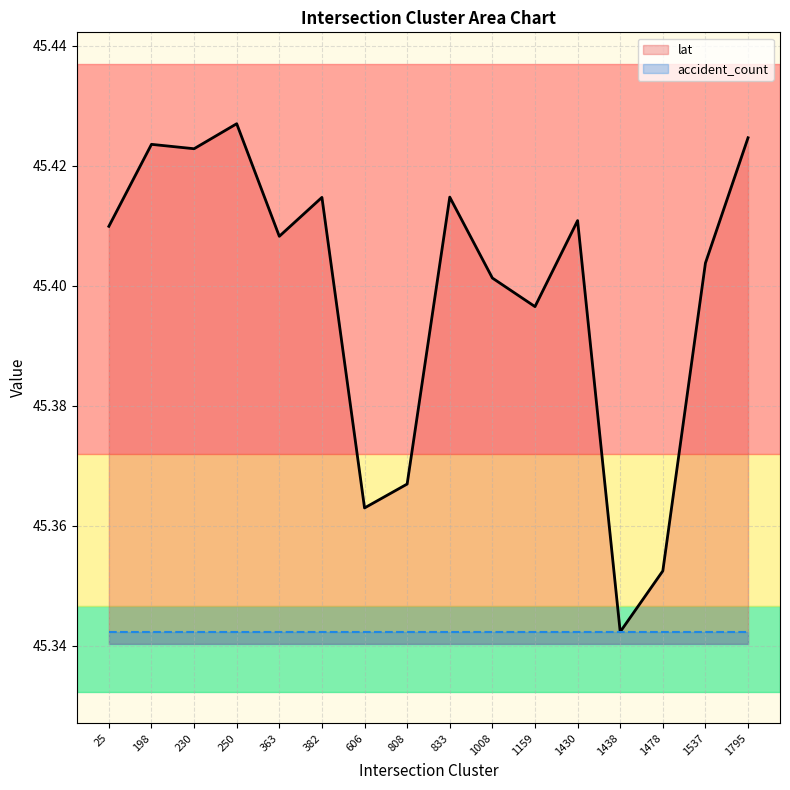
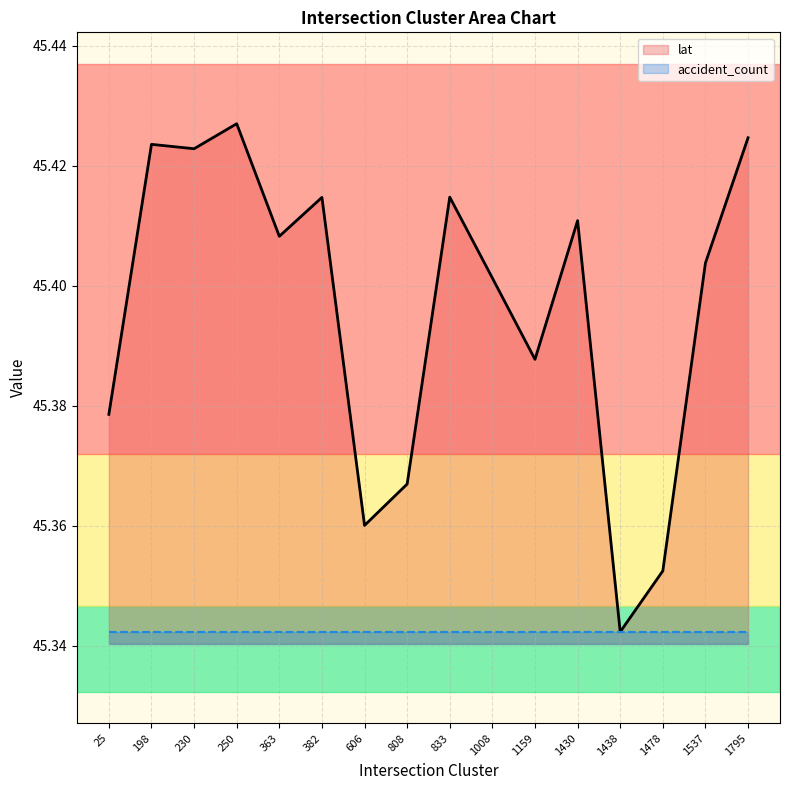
lat, 25: 45.410 -> 45.379
lat, 606: 45.363 -> 45.360
lat, 1159: 45.397 -> 45.388
